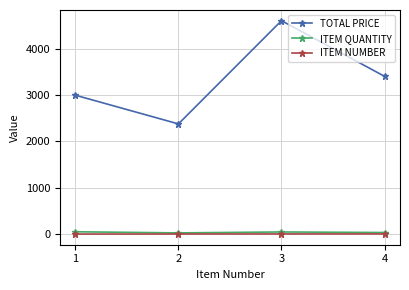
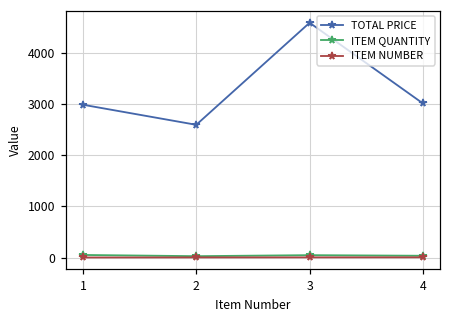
TOTAL PRICE, 2: 2400 -> 2600
TOTAL PRICE, 4: 3400 -> 3000
